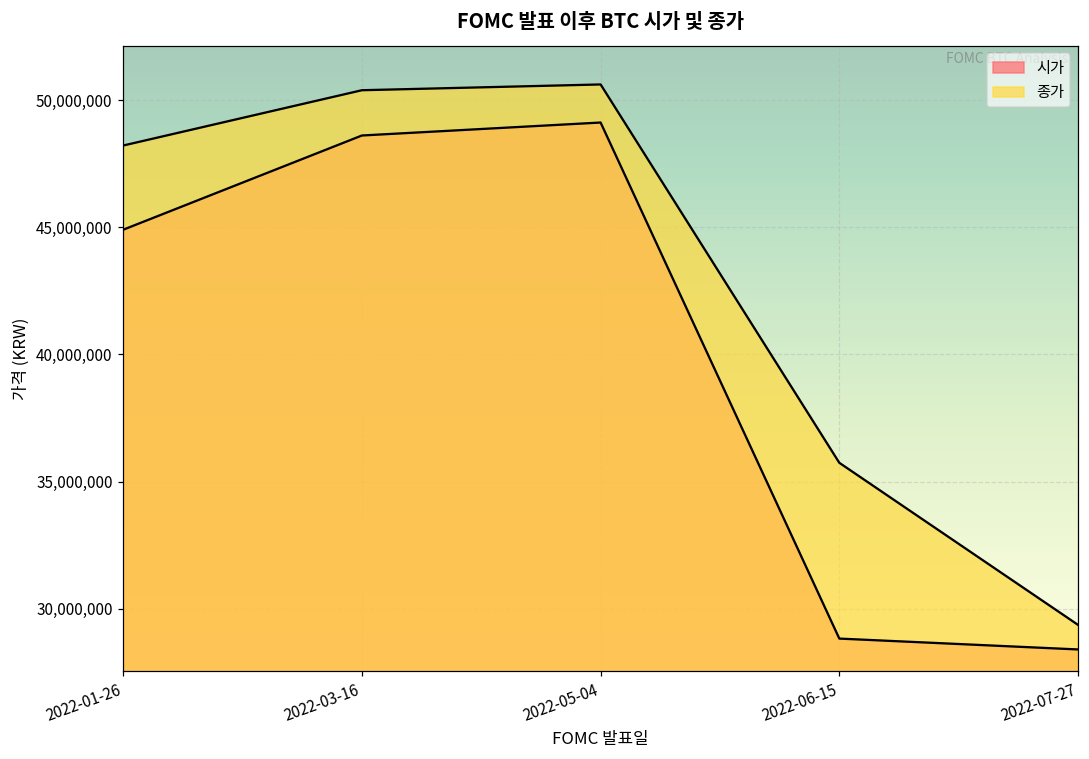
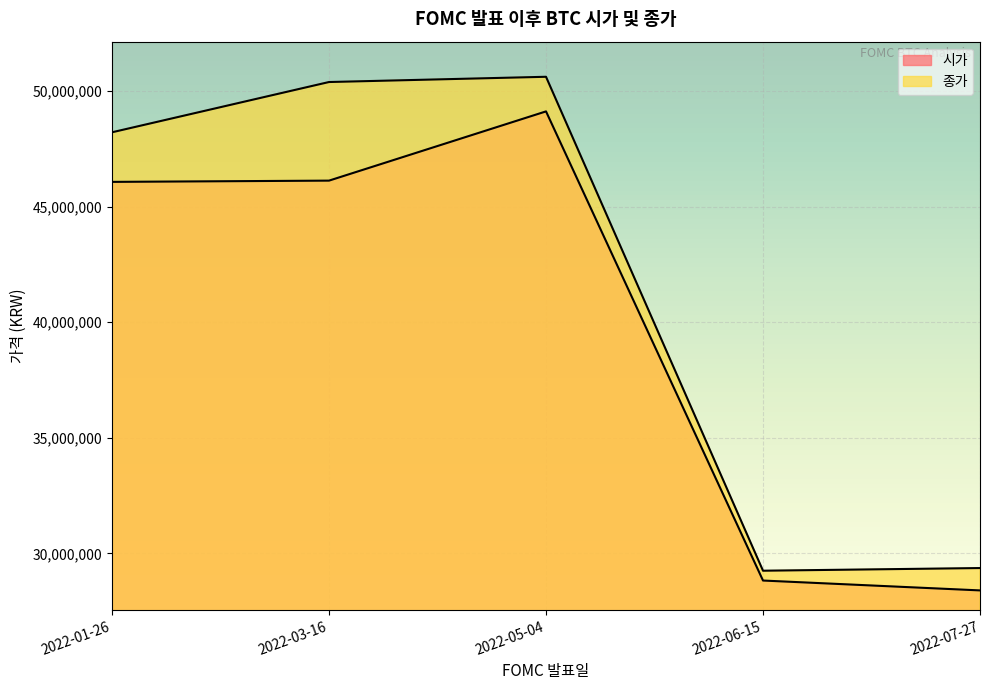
시가, 2022-01-26: 44,900,000 -> 46,100,000
시가, 2022-03-16: 48,600,000 -> 46,100,000
종가, 2022-06-15: 35,700,000 -> 29,300,000
